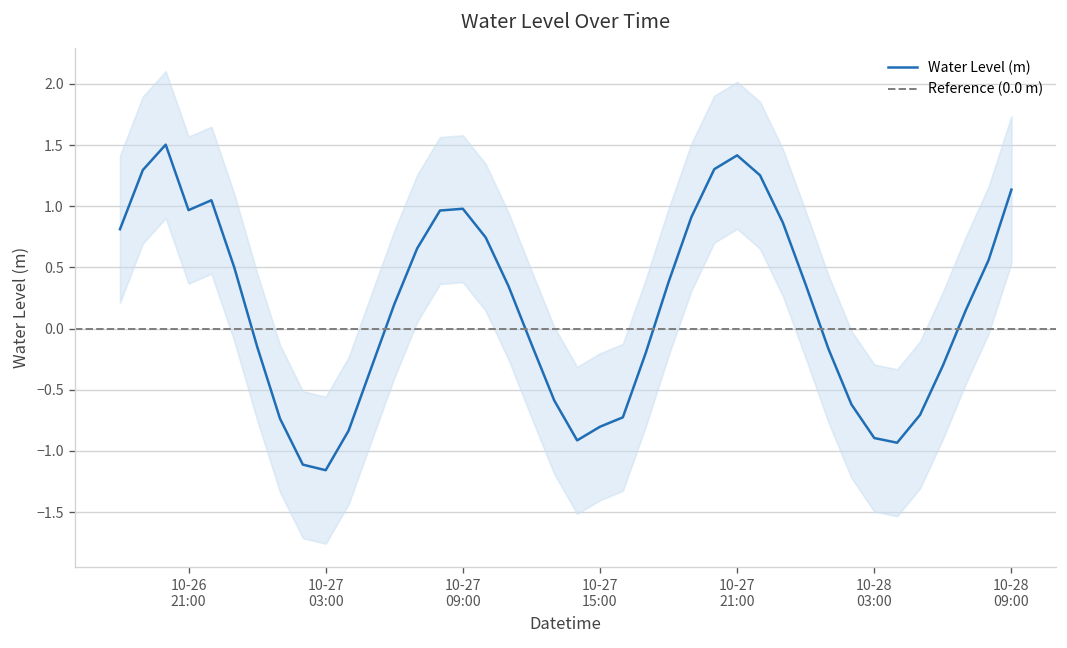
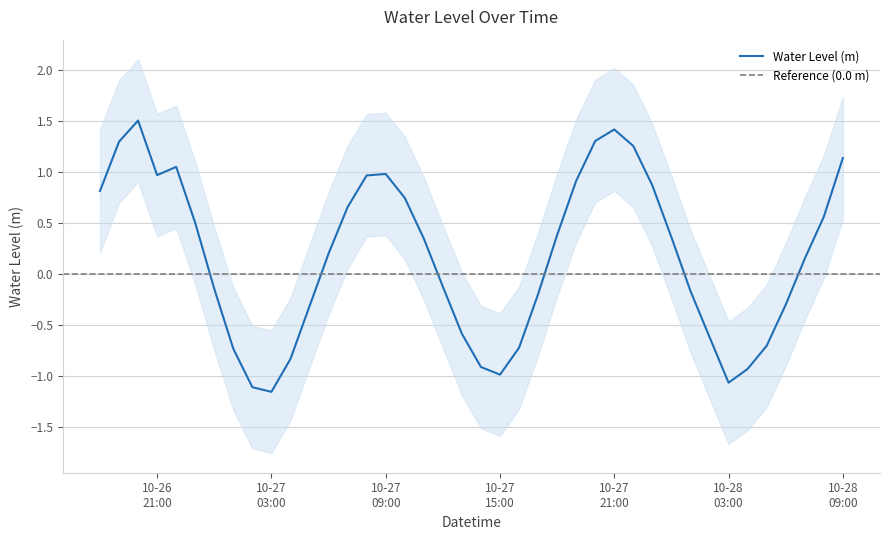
Water Level (m), 10-27 15:00: -0.80 -> -0.99
Water Level (m), 10-28 03:00: -0.89 -> -1.07
